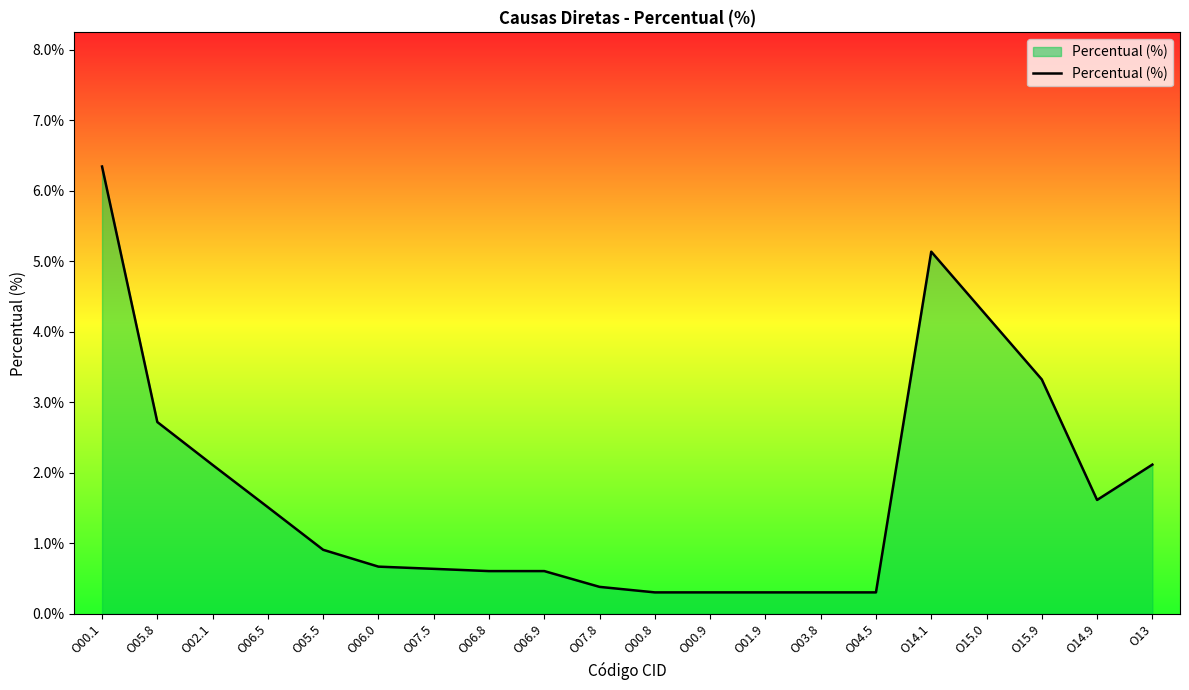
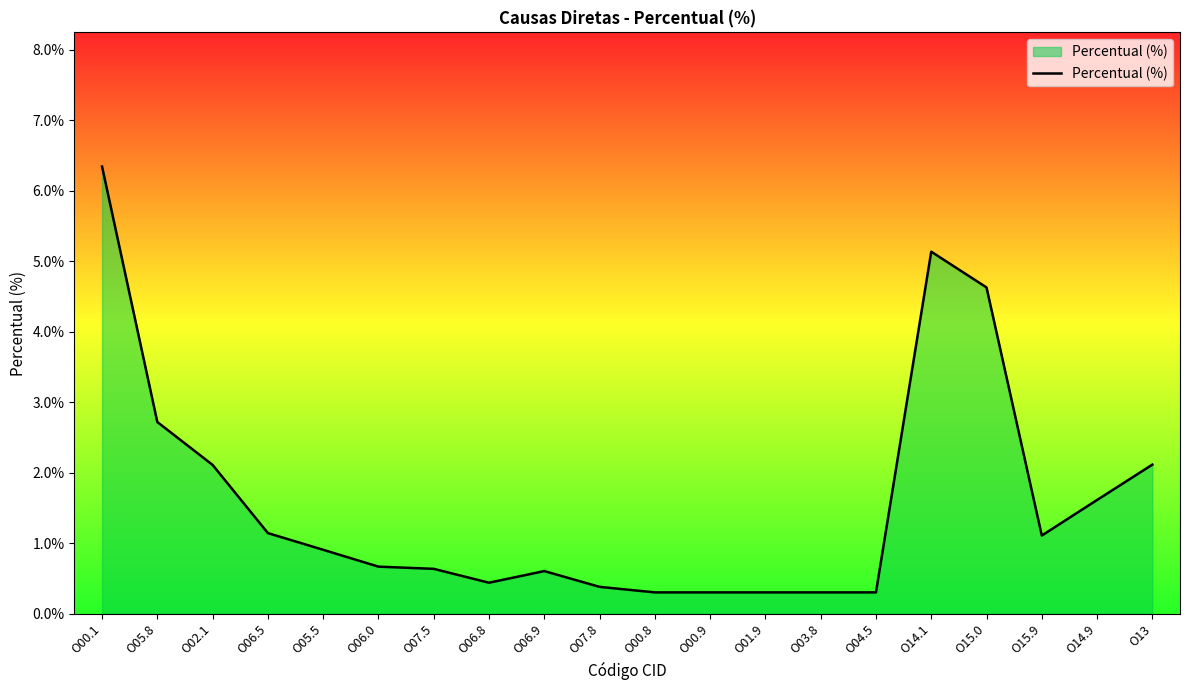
O06.5: 1.5% -> 1.1%
O06.8: 0.6% -> 0.4%
O15.0: 4.2% -> 4.6%
O15.9: 3.3% -> 1.1%
